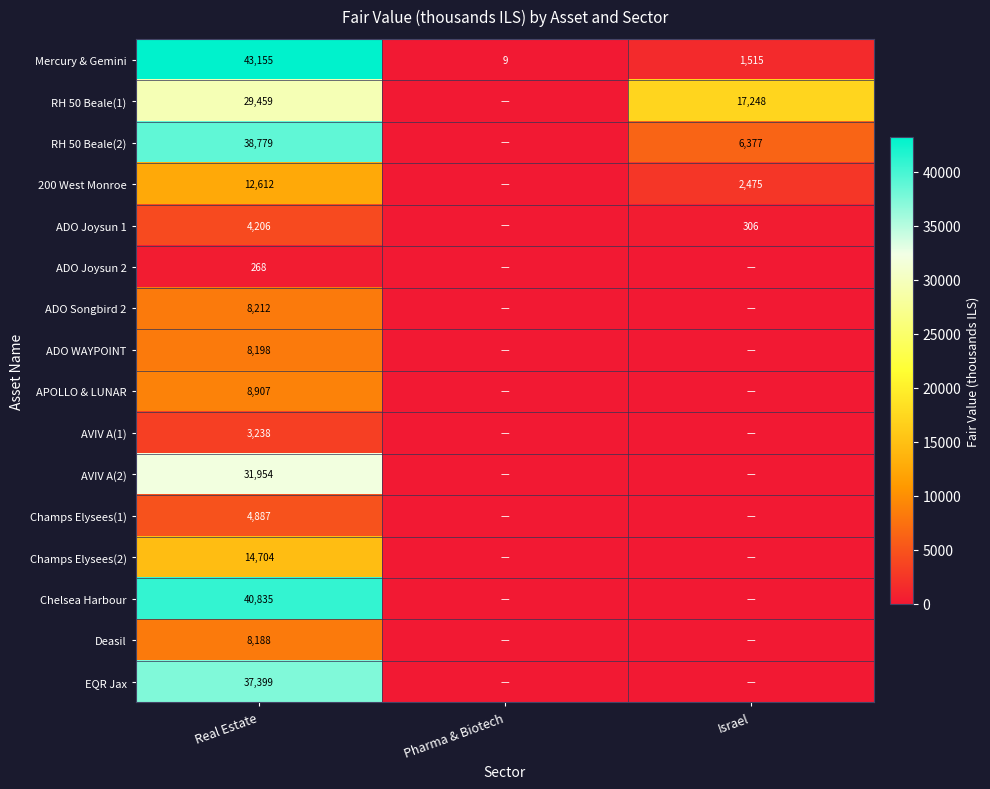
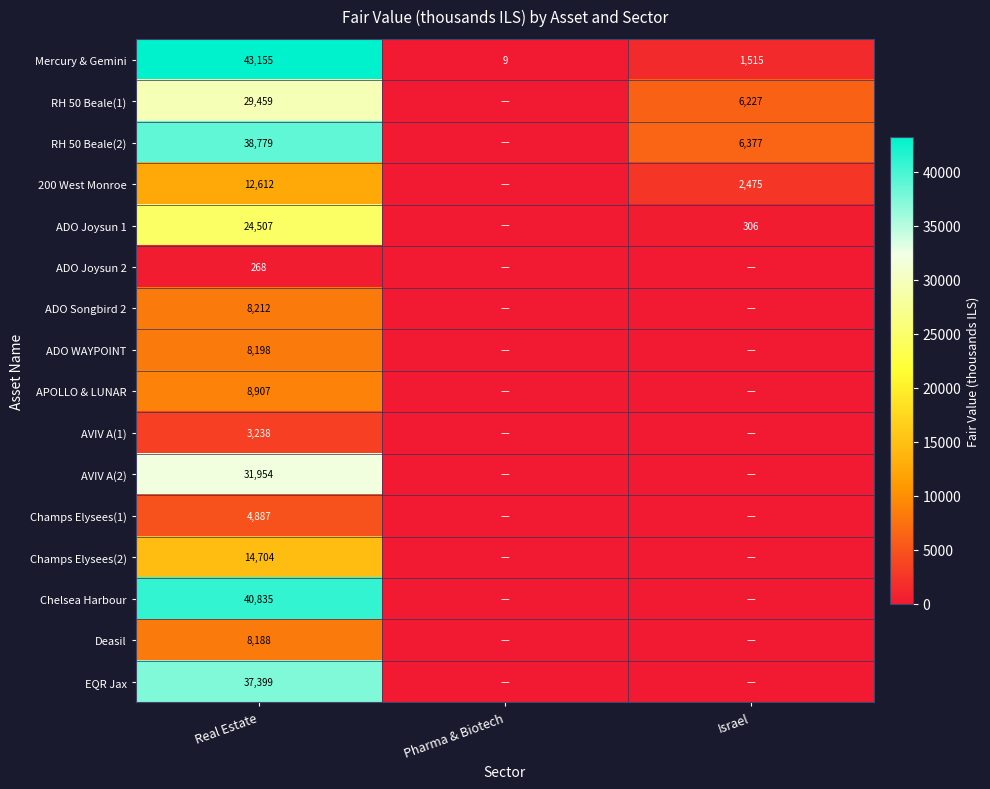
RH 50 Beale(1), Israel: 17,248 -> 6,227
ADO Joysun 1, Real Estate: 4,206 -> 24,507
